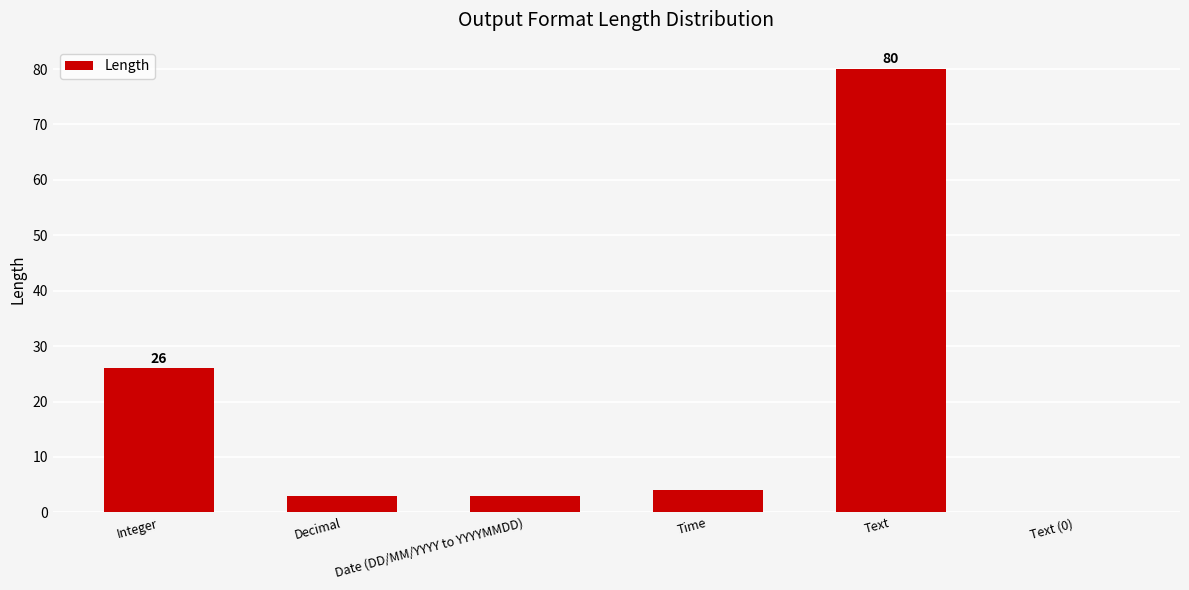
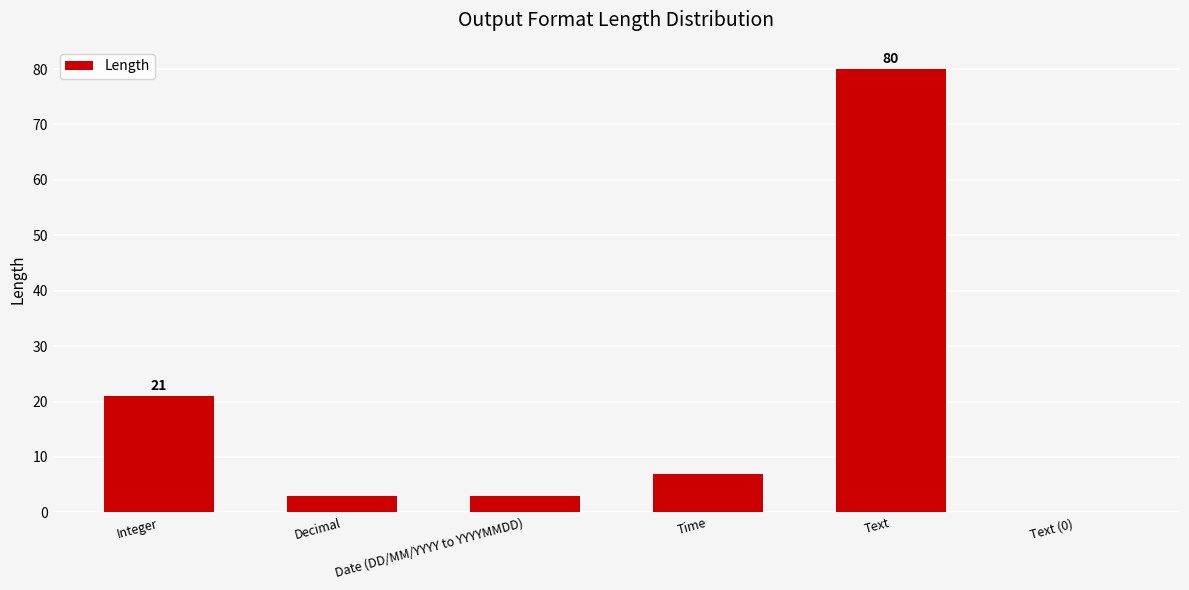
Integer: 26 -> 21
Time: 4 -> 7
